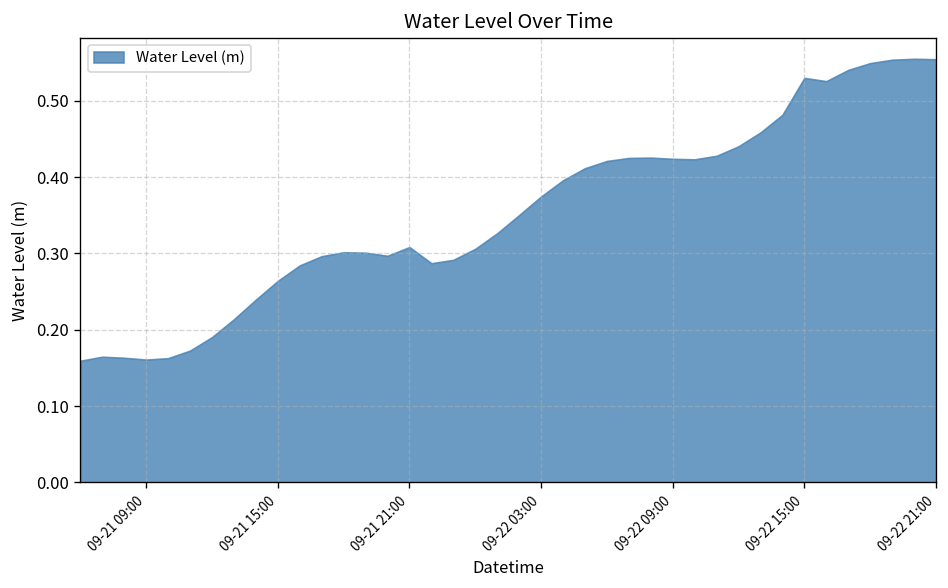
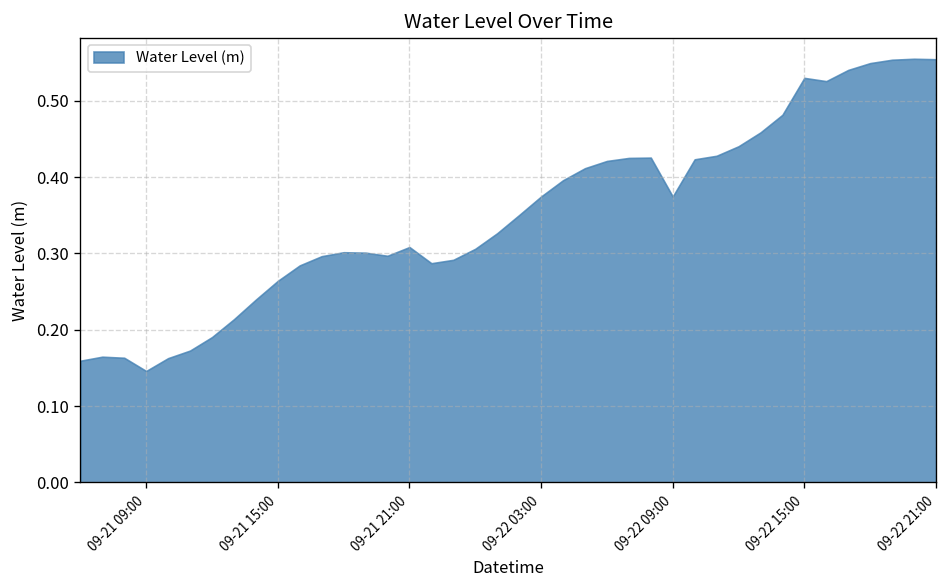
09-21 09:00: 0.16 -> 0.15
09-22 09:00: 0.42 -> 0.37
